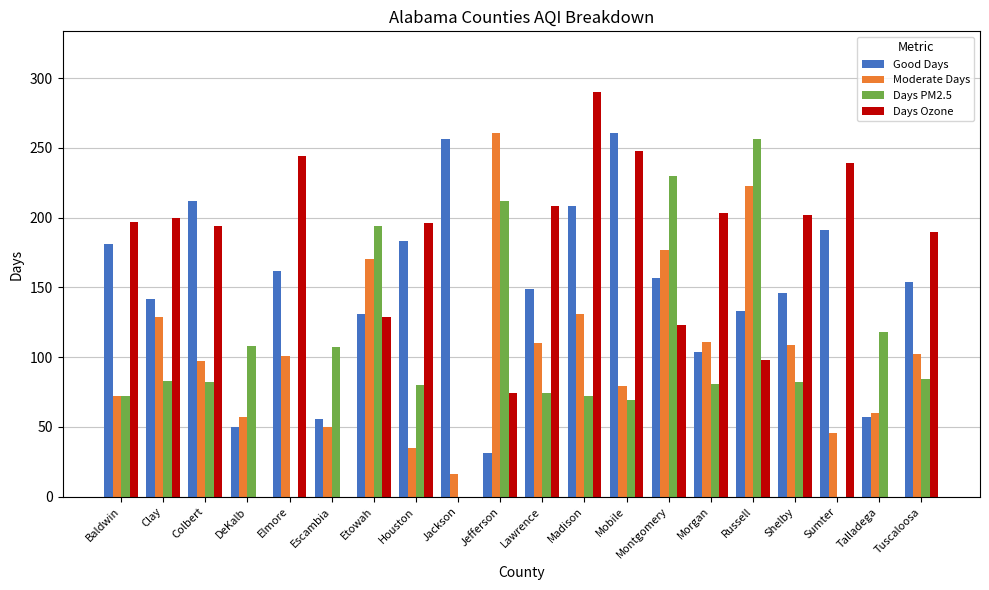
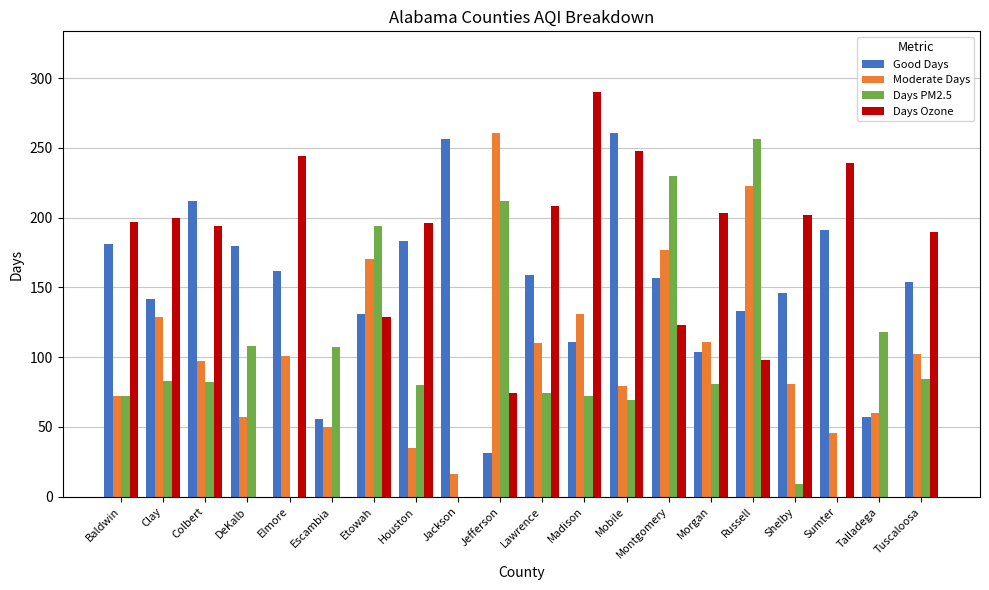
Good Days, DeKalb: 50 -> 180
Good Days, Lawrence: 149 -> 159
Good Days, Madison: 208 -> 111
Moderate Days, Shelby: 109 -> 81
Days PM2.5, Shelby: 82 -> 9
